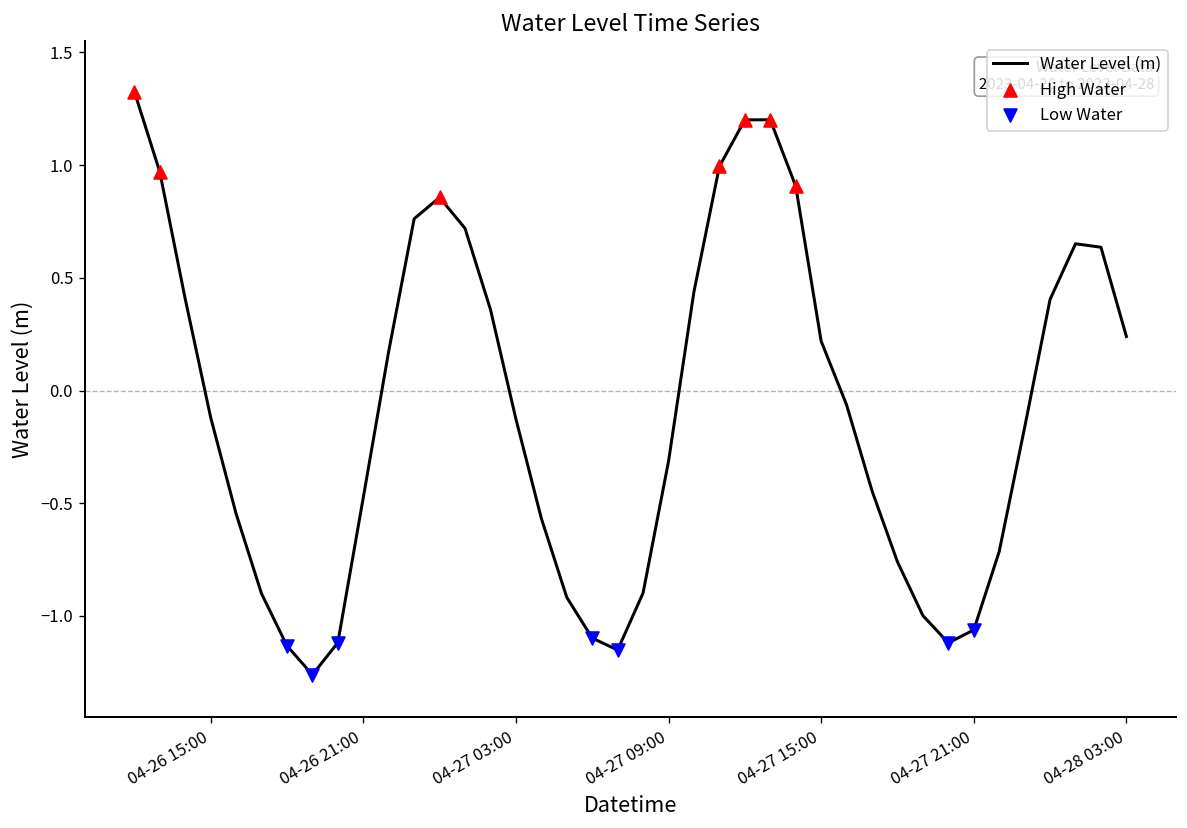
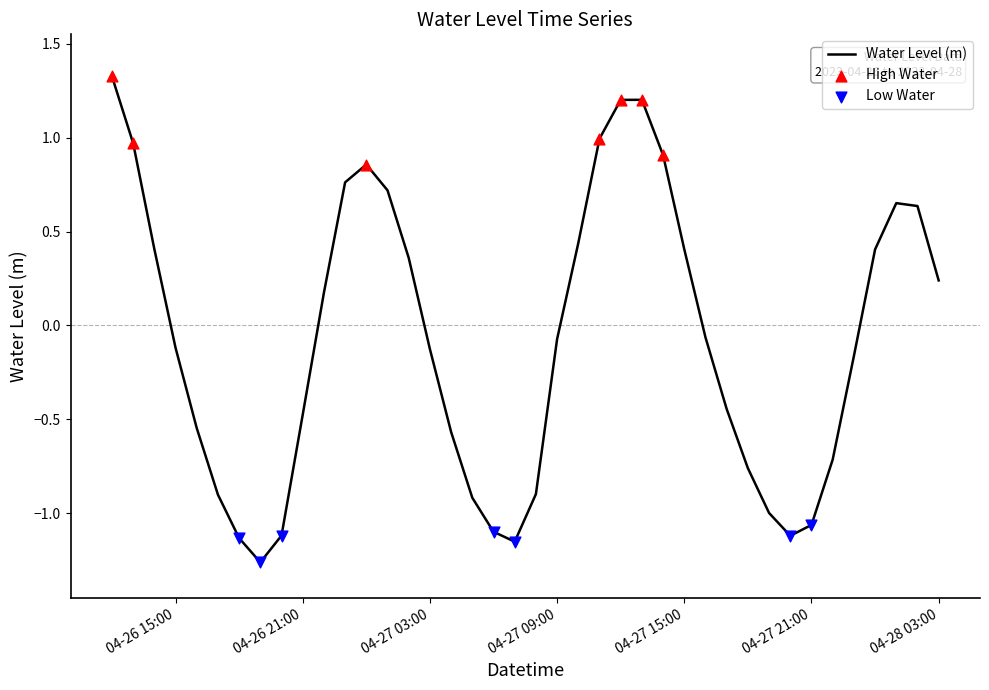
Water Level (m), 04-27 09:00: -0.31 -> -0.07
Water Level (m), 04-27 15:00: 0.22 -> 0.41
